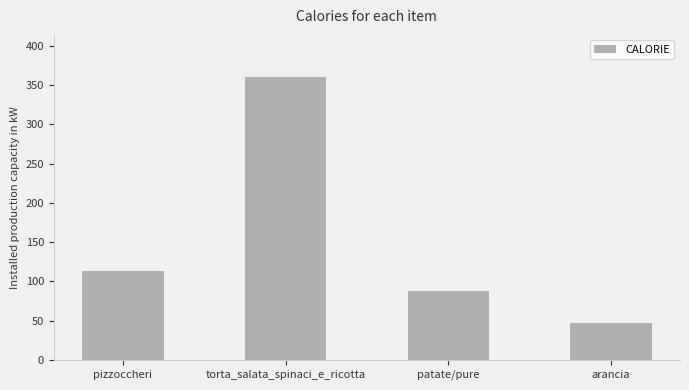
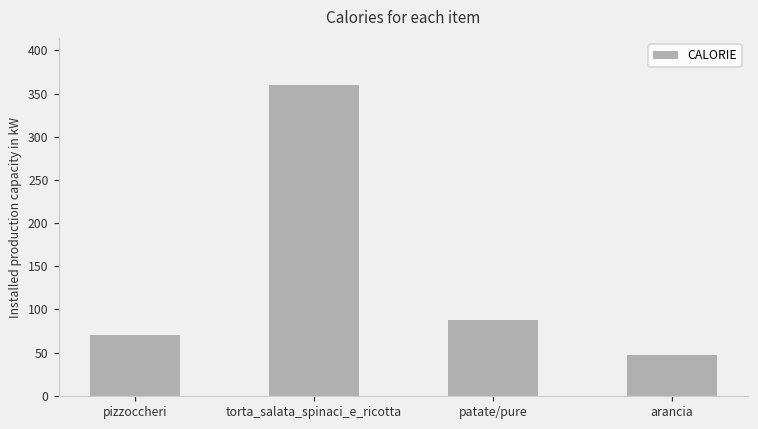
pizzoccheri: 110 -> 70
